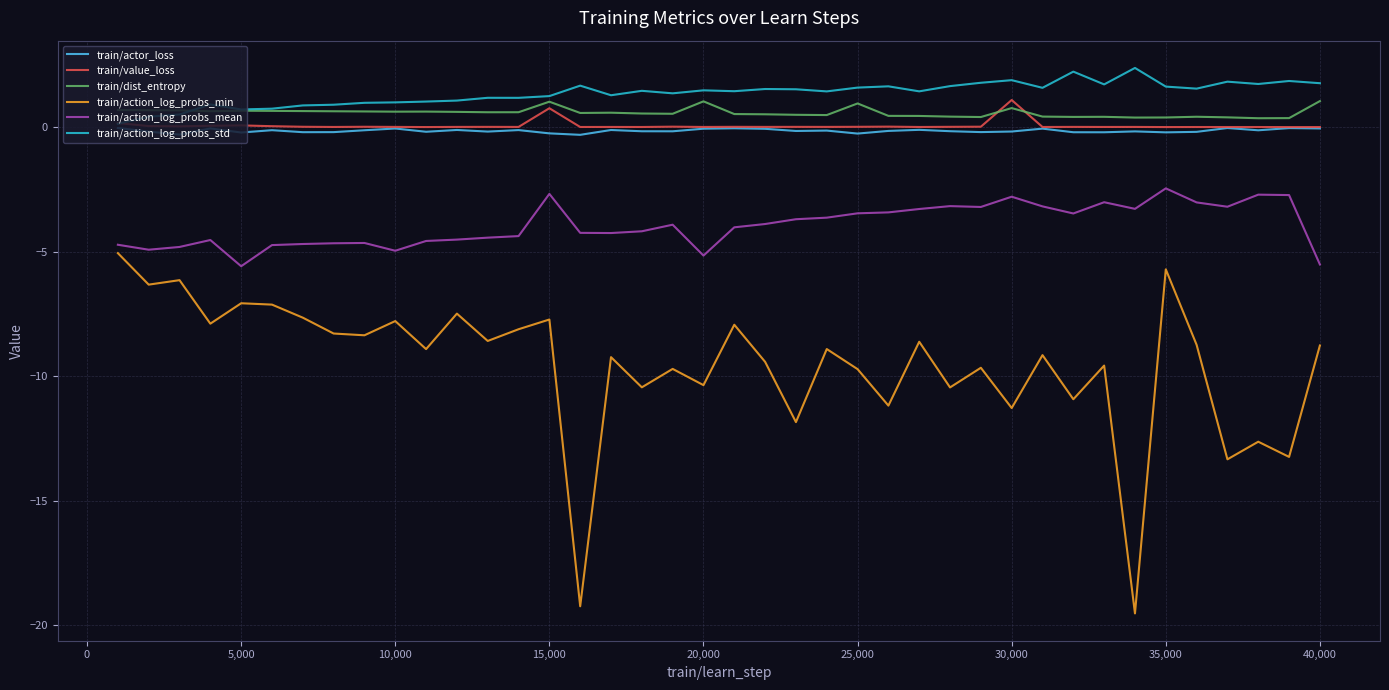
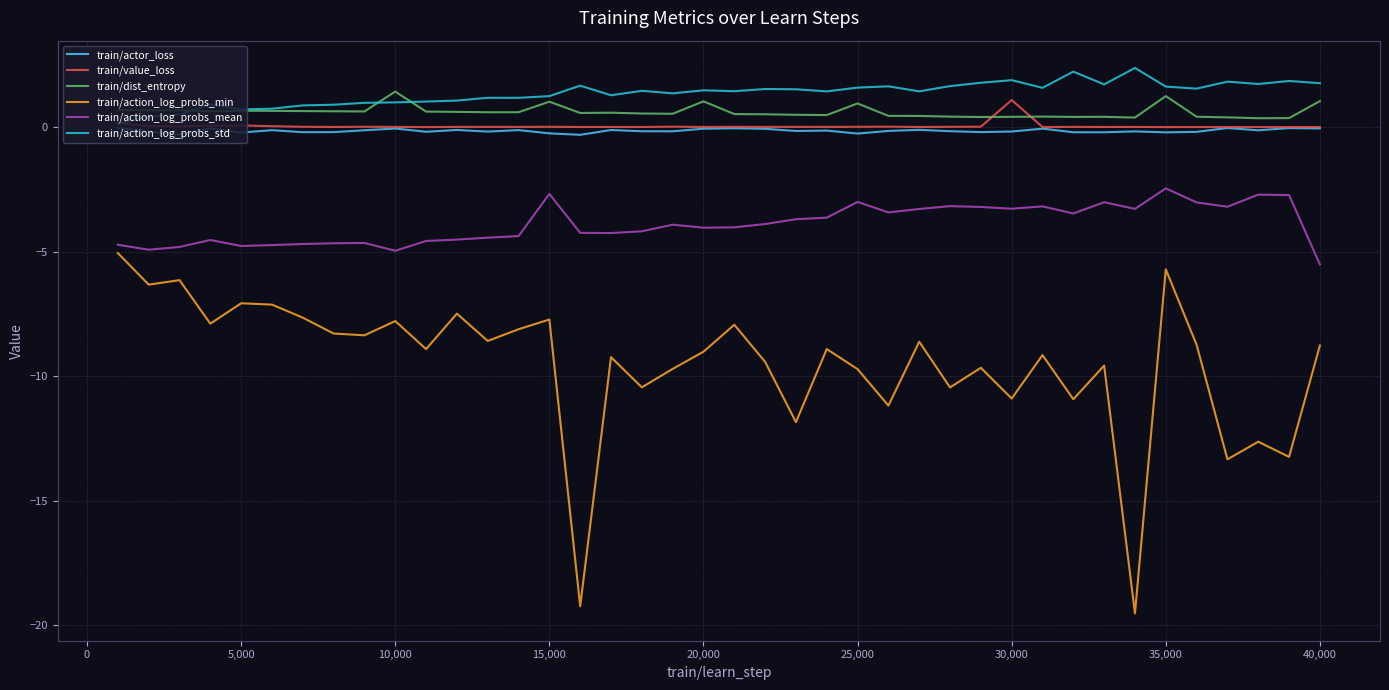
train/action_log_probs_mean, 5,000: -5.6 -> -4.8
train/dist_entropy, 10,000: 0.6 -> 1.4
train/value_loss, 15,000: 0.8 -> 0.0
train/action_log_probs_min, 20,000: -10.4 -> -9.0
train/action_log_probs_mean, 20,000: -5.2 -> -4.0
train/action_log_probs_mean, 25,000: -3.5 -> -3.0
train/dist_entropy, 30,000: 0.8 -> 0.4
train/action_log_probs_min, 30,000: -11.3 -> -10.9
train/action_log_probs_mean, 30,000: -2.8 -> -3.3
train/dist_entropy, 35,000: 0.4 -> 1.3
